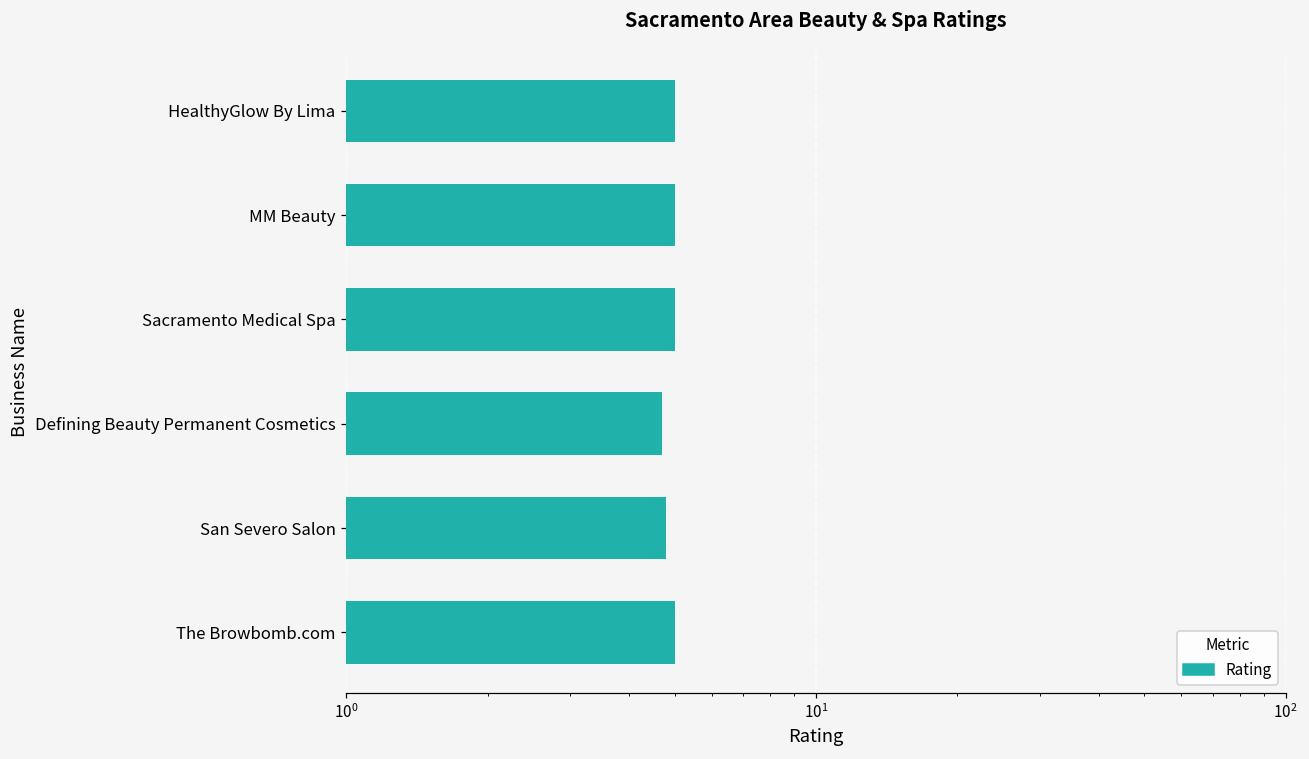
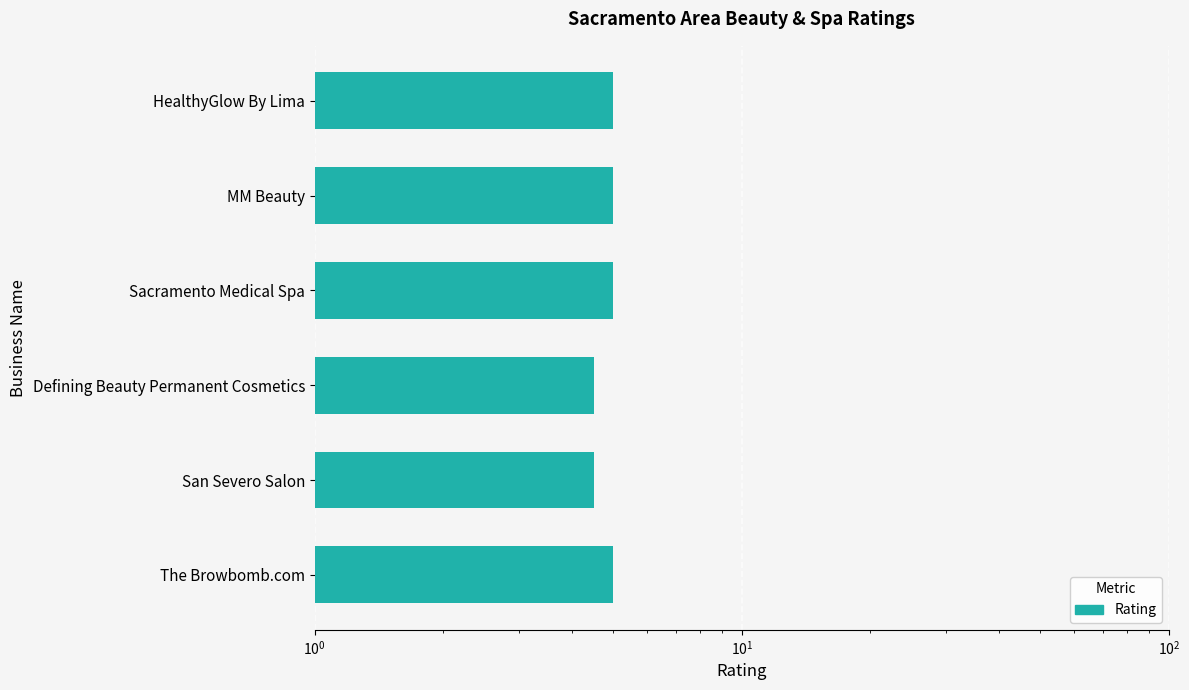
Defining Beauty Permanent Cosmetics: 4.7 -> 4.5
San Severo Salon: 4.8 -> 4.5
